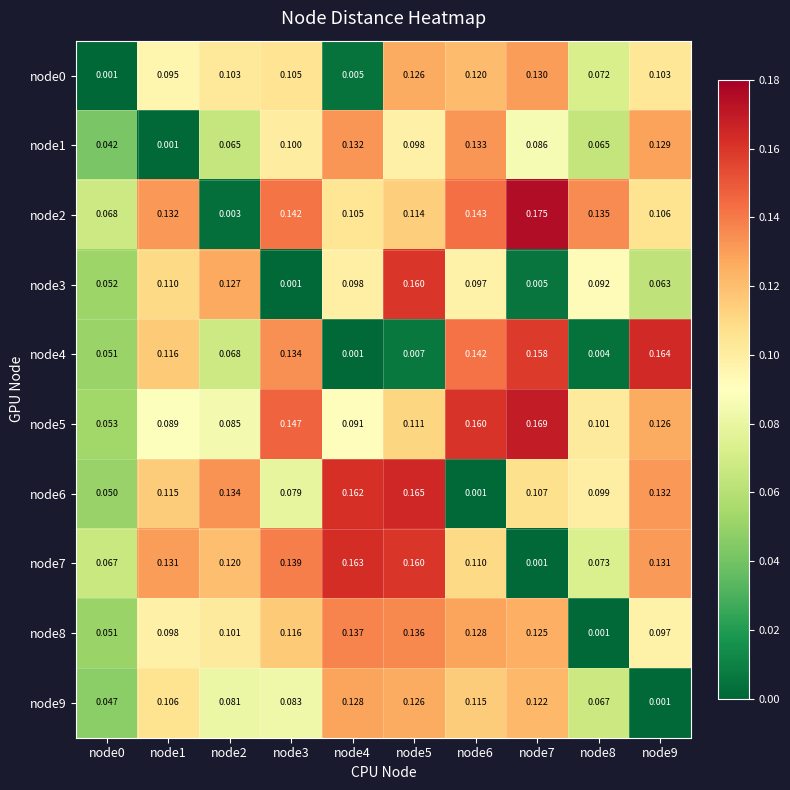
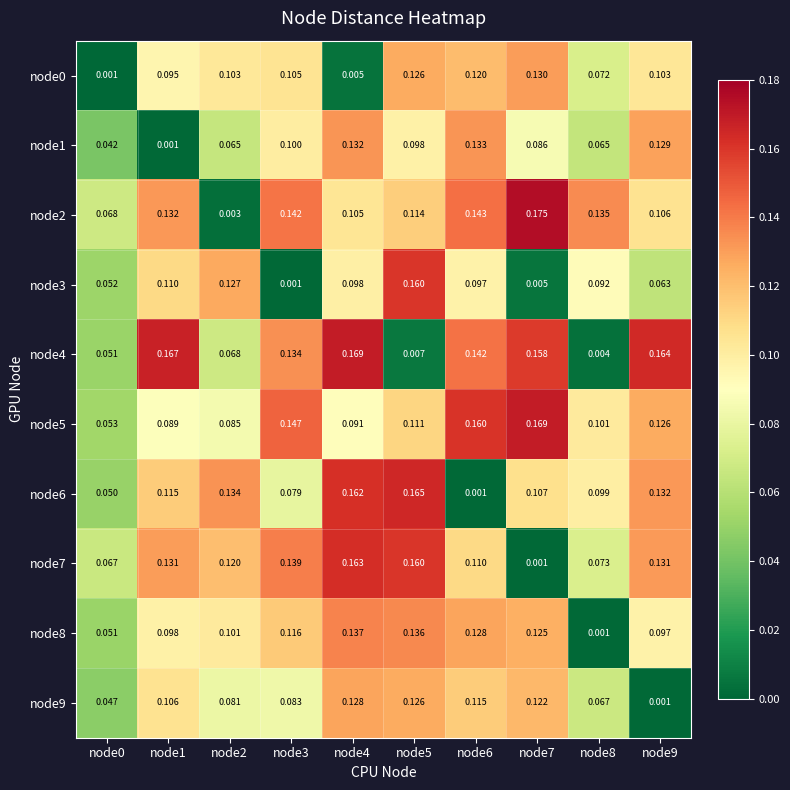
node4, node1: 0.116 -> 0.167
node4, node4: 0.001 -> 0.169
